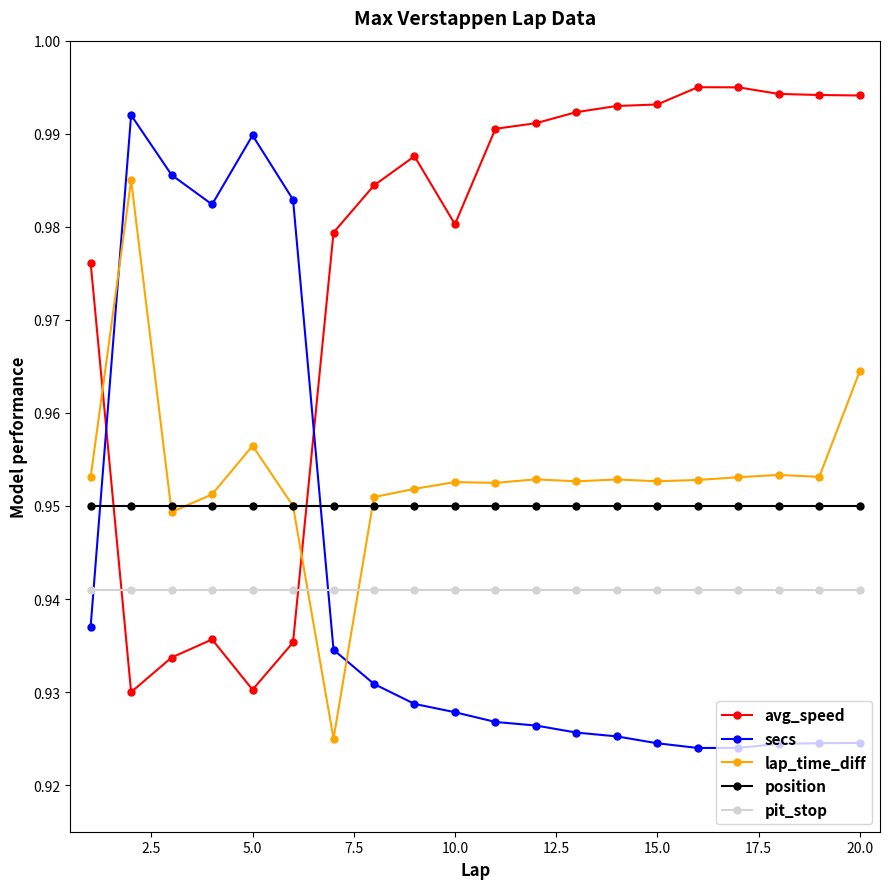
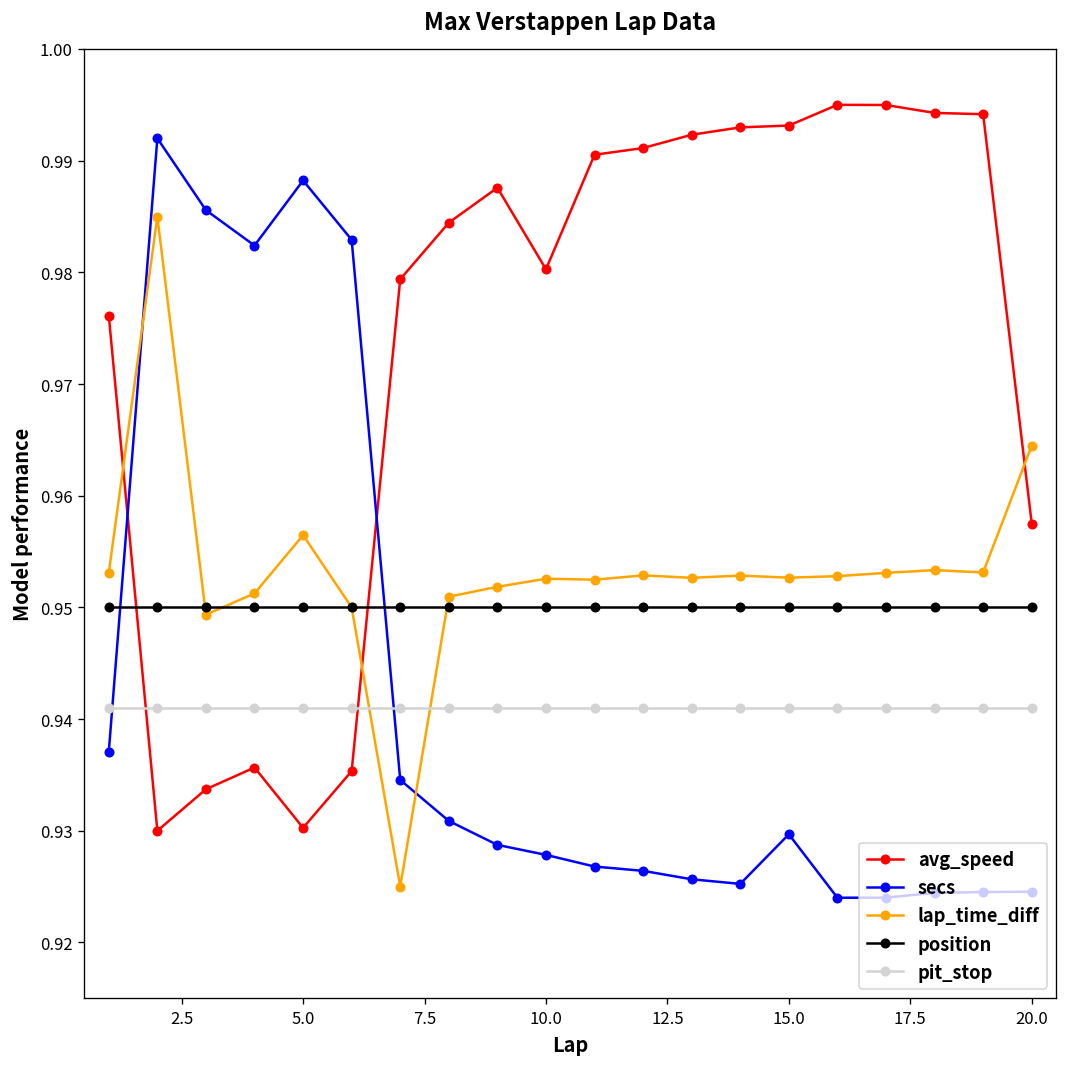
secs, 5.0: 0.990 -> 0.988
secs, 15.0: 0.925 -> 0.930
avg_speed, 20.0: 0.994 -> 0.958
